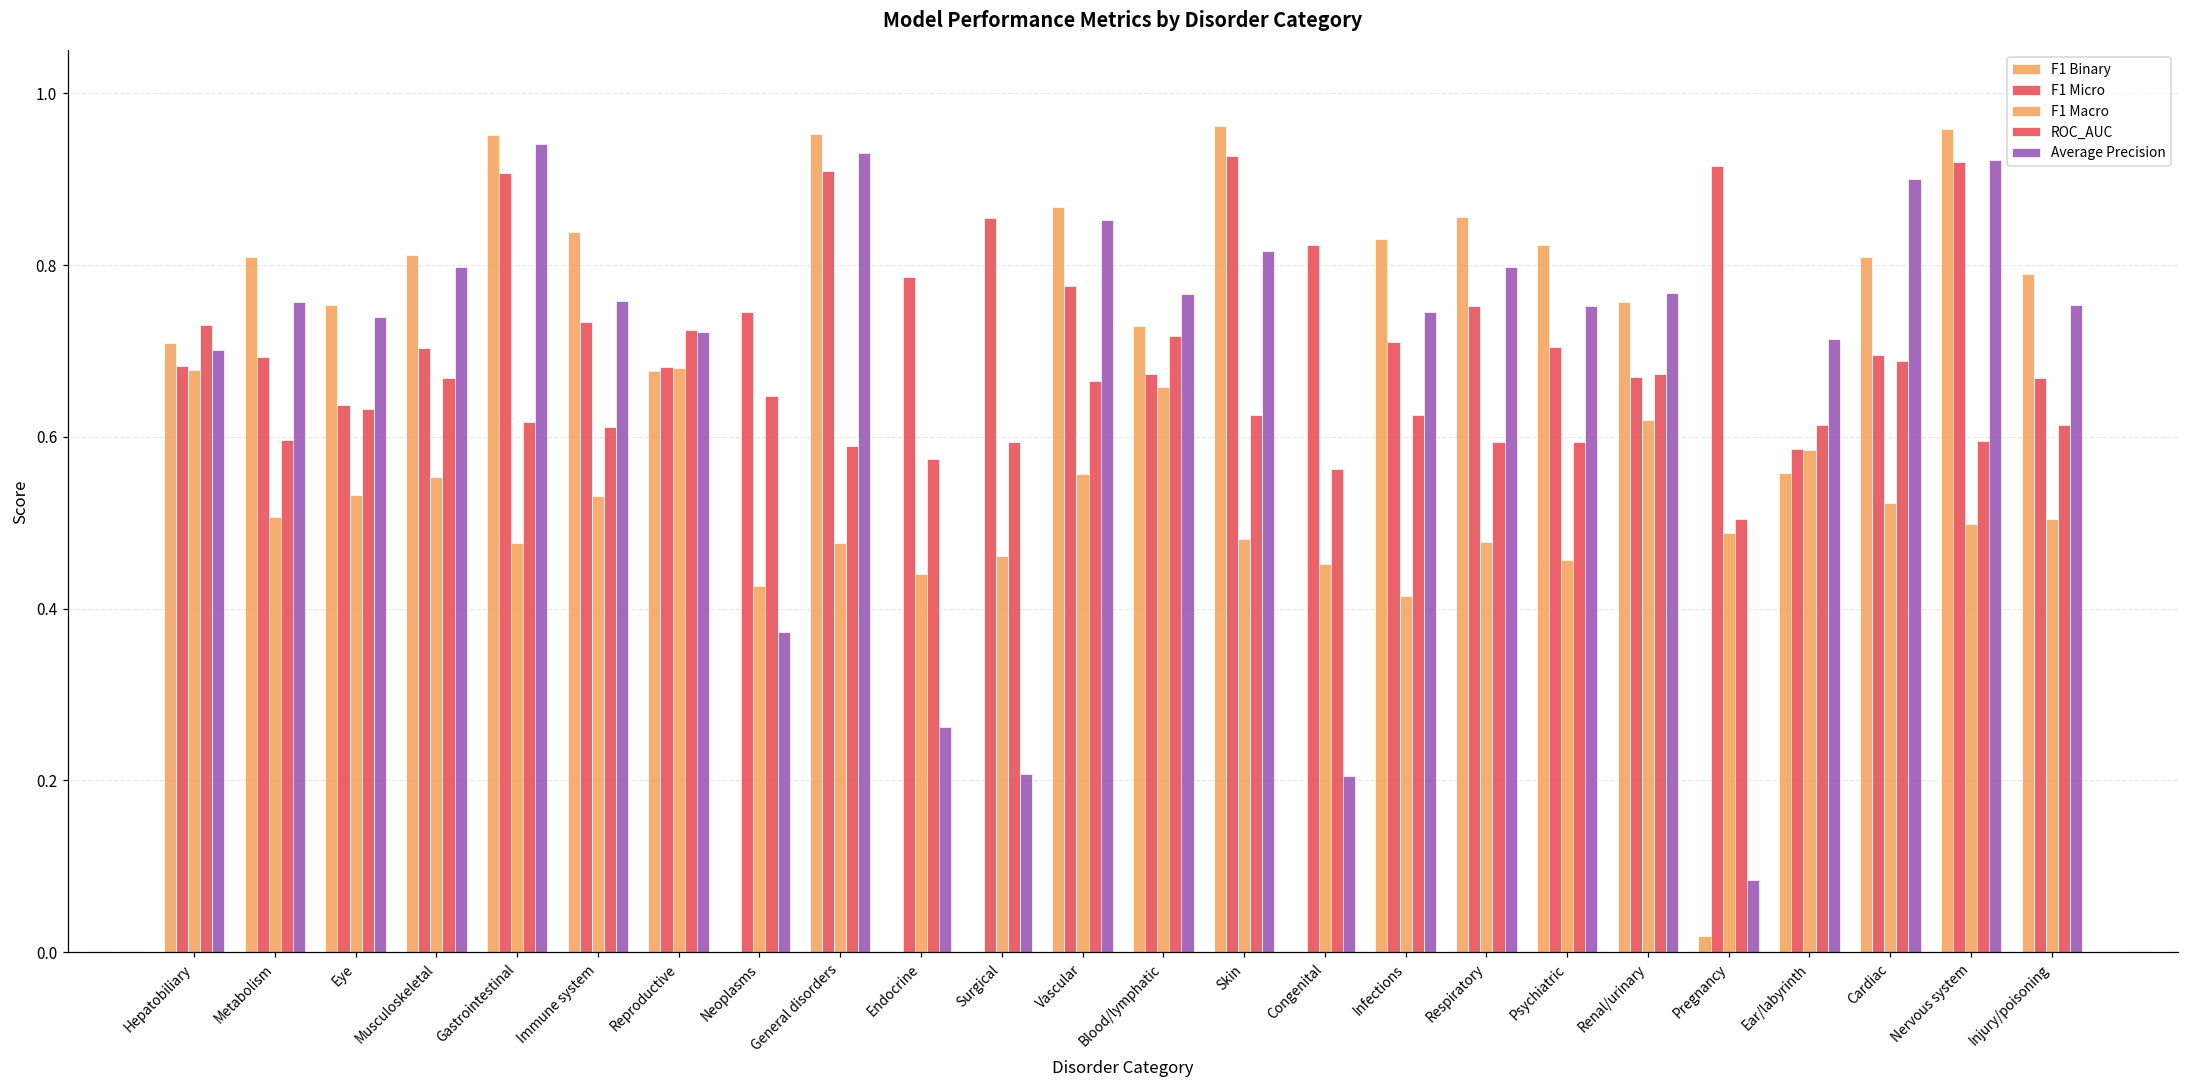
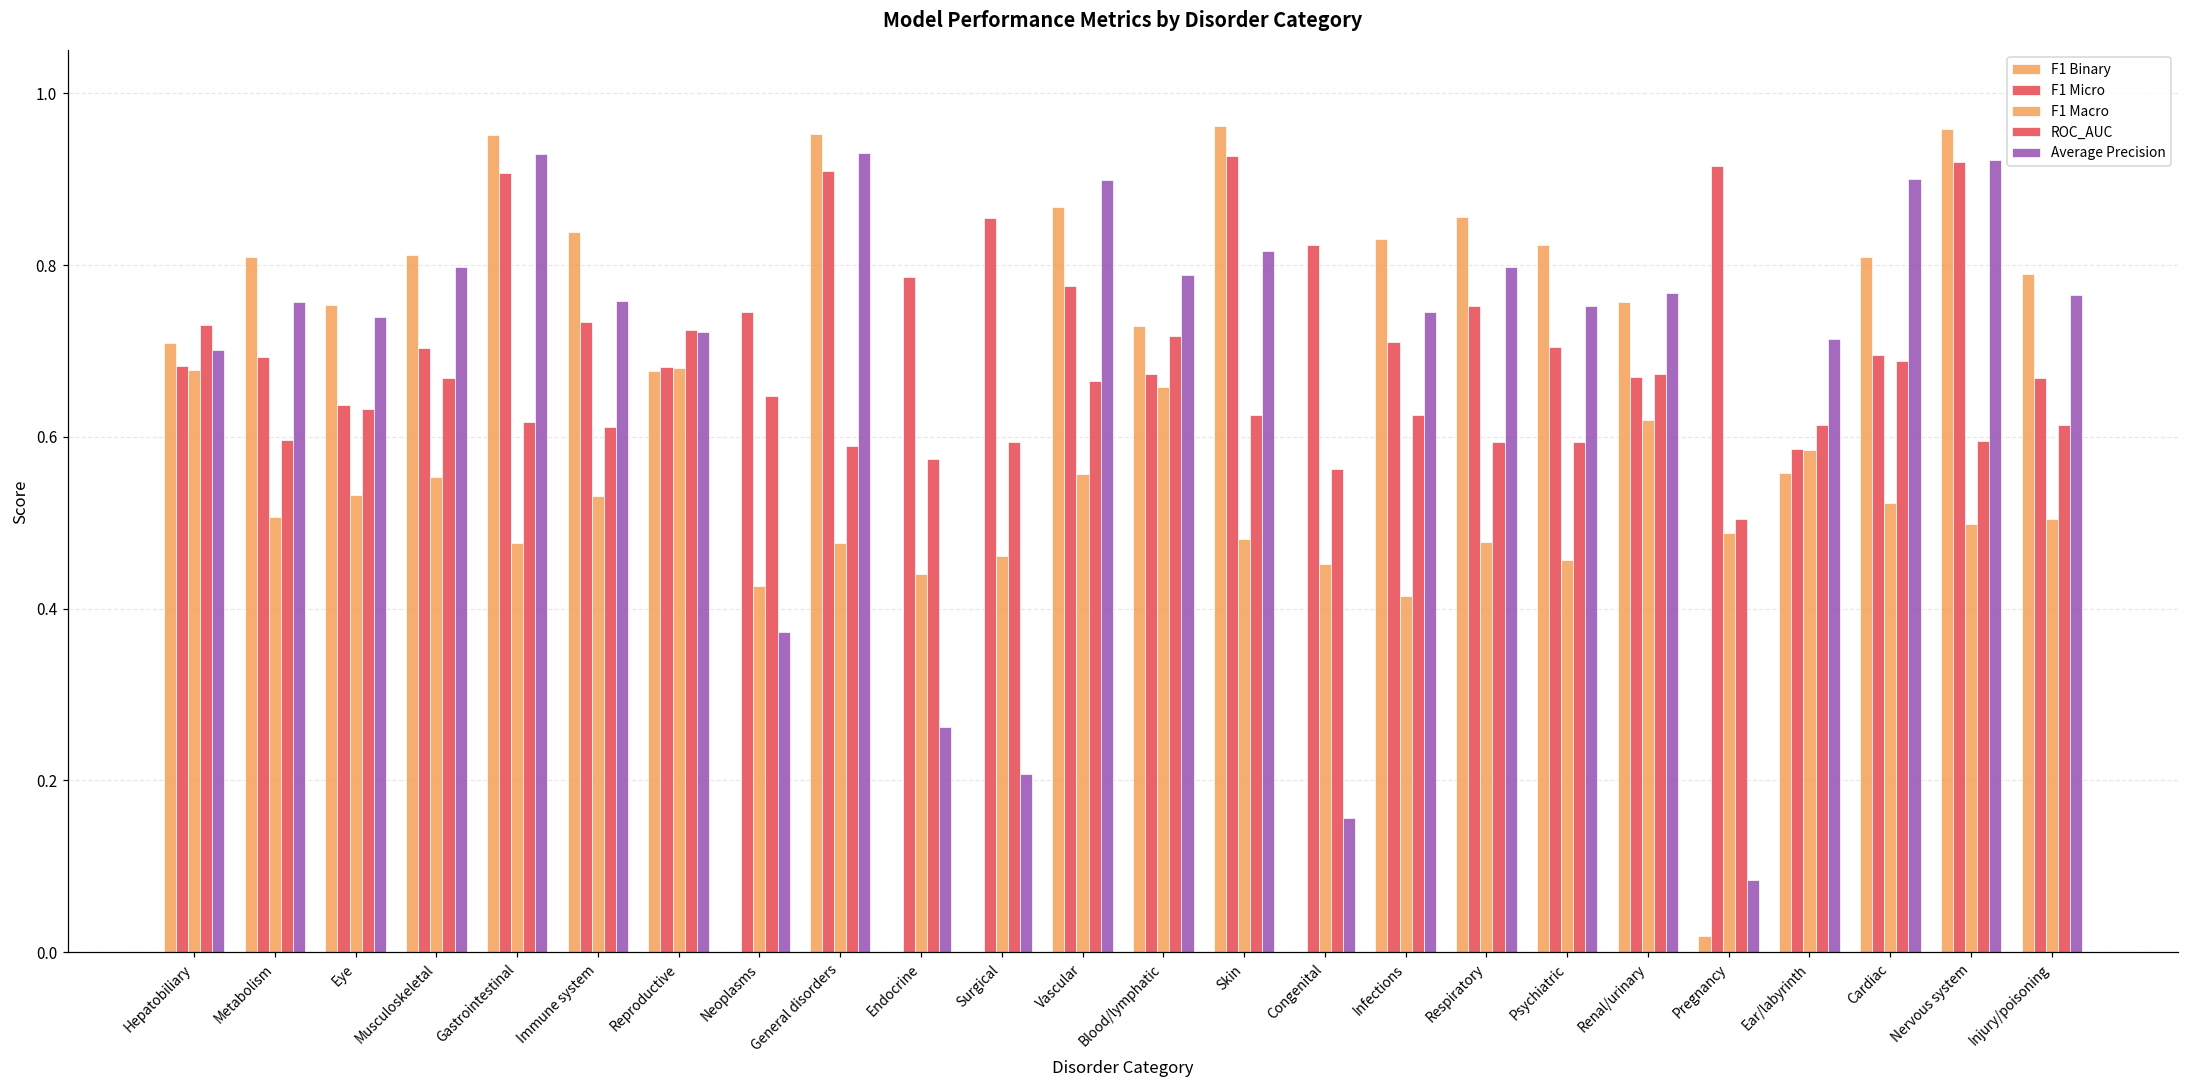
Average Precision, Gastrointestinal: 0.94 -> 0.93
Average Precision, Vascular: 0.85 -> 0.90
Average Precision, Blood/lymphatic: 0.77 -> 0.79
Average Precision, Congenital: 0.21 -> 0.16
Average Precision, Injury/poisoning: 0.75 -> 0.77
